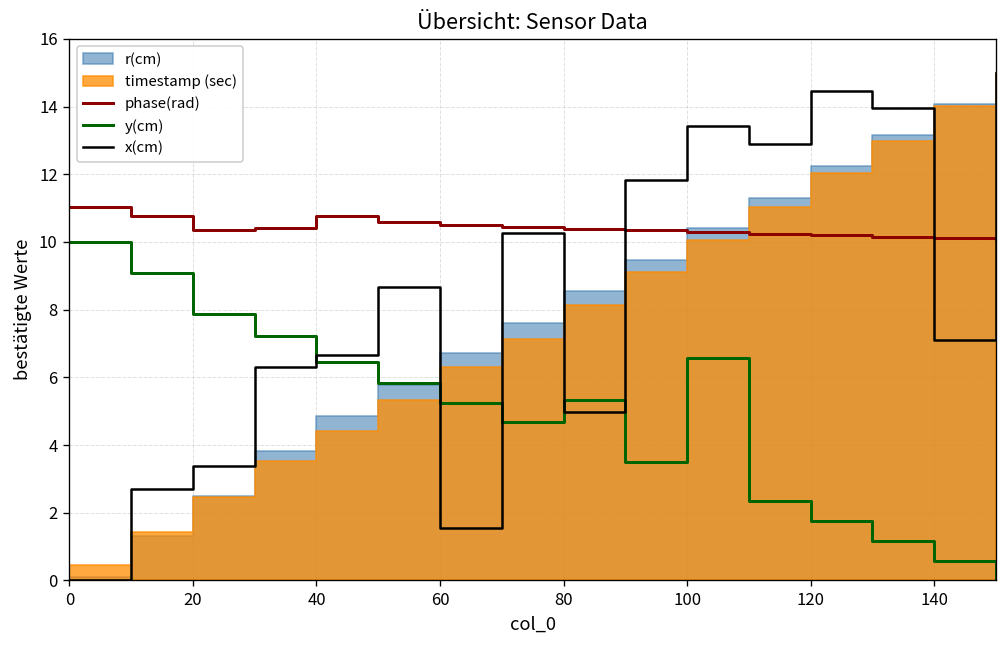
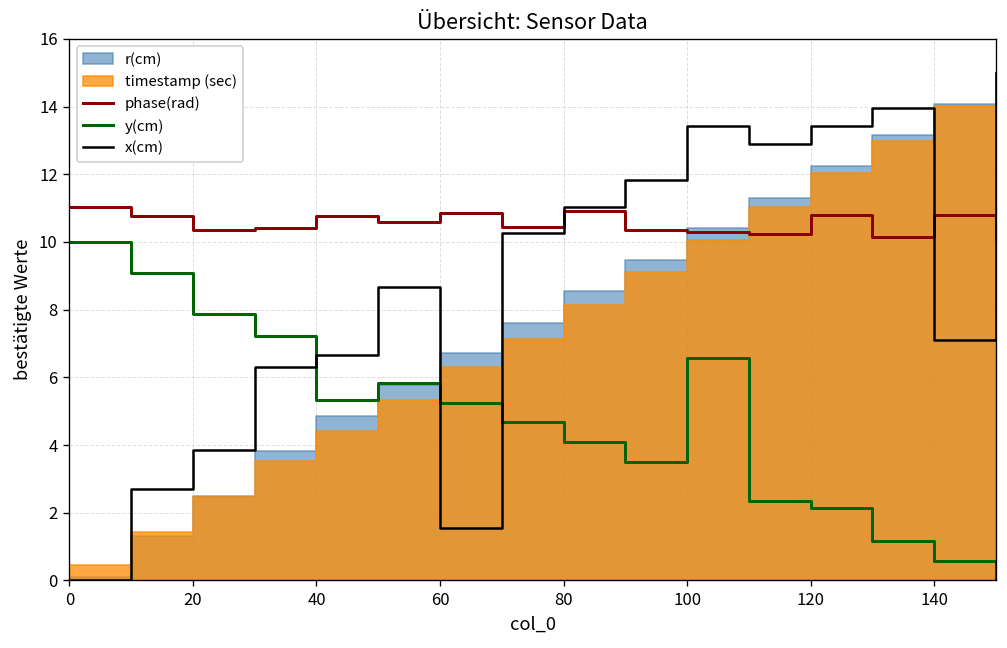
x(cm), 20: 3.4 -> 3.8
y(cm), 40: 6.5 -> 5.3
phase(rad), 60: 10.5 -> 10.9
phase(rad), 80: 10.4 -> 10.9
y(cm), 80: 5.3 -> 4.1
x(cm), 80: 5.0 -> 11.0
phase(rad), 120: 10.2 -> 10.8
y(cm), 120: 1.8 -> 2.2
x(cm), 120: 14.5 -> 13.4
phase(rad), 140: 10.1 -> 10.8
